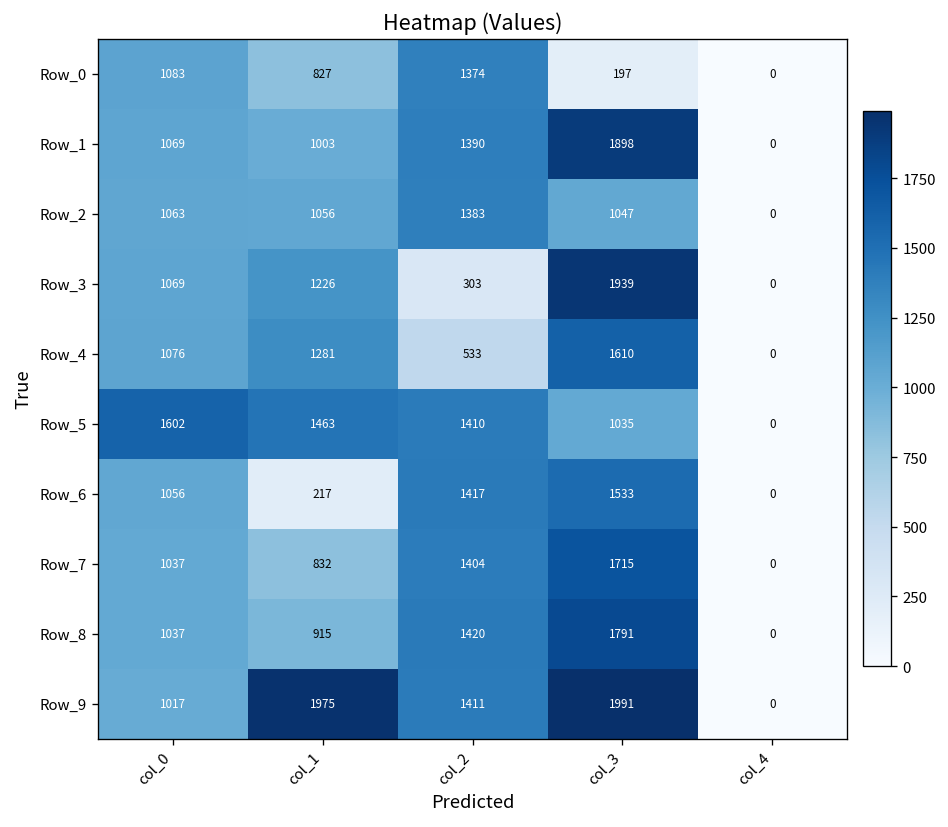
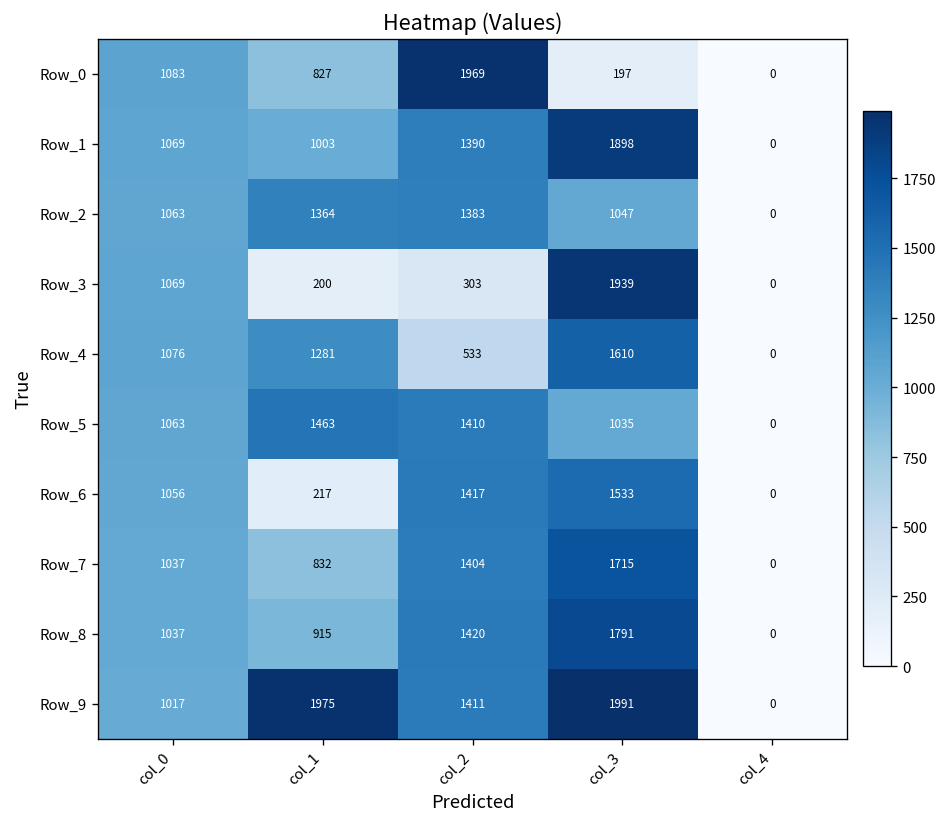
Row_0, col_2: 1374 -> 1969
Row_2, col_1: 1056 -> 1364
Row_3, col_1: 1226 -> 200
Row_5, col_0: 1602 -> 1063
